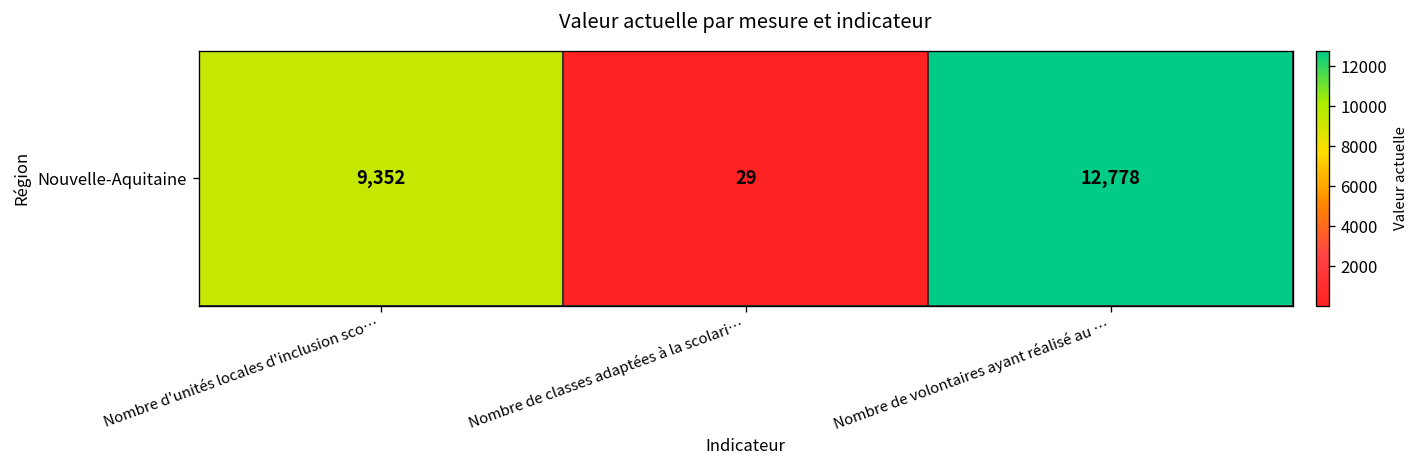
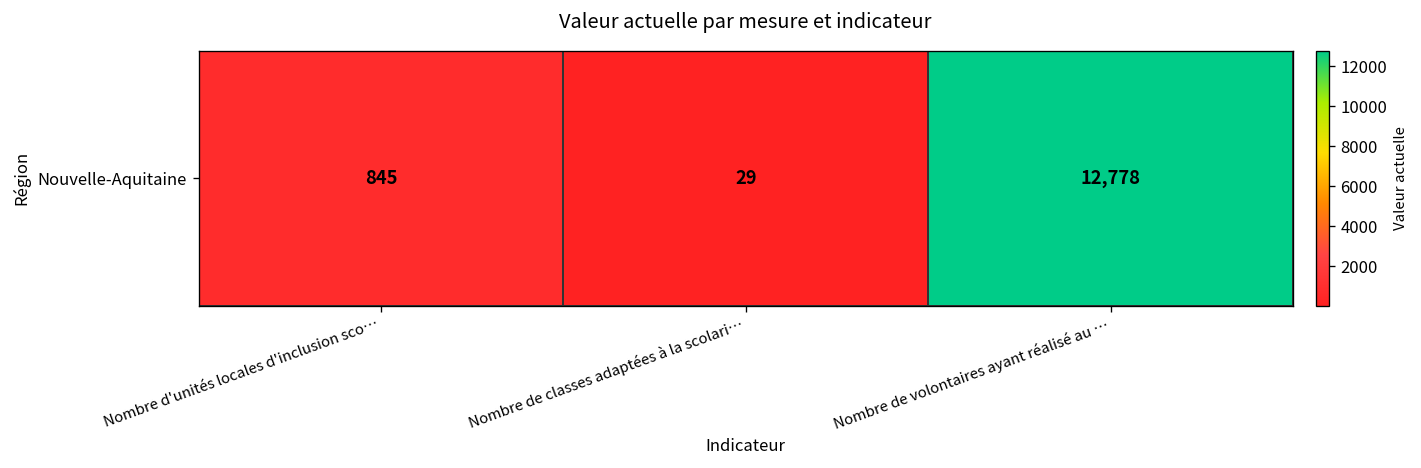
Nouvelle-Aquitaine, Nombre d'unités locales d'inclusion sco…: 9,352 -> 845
